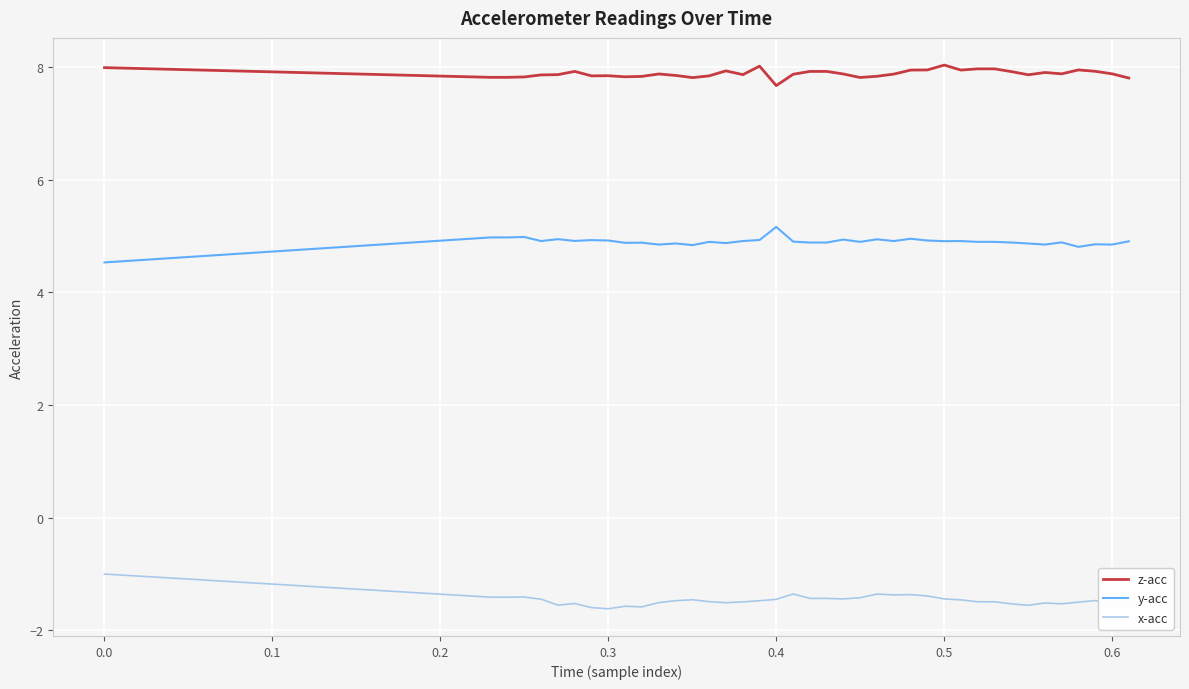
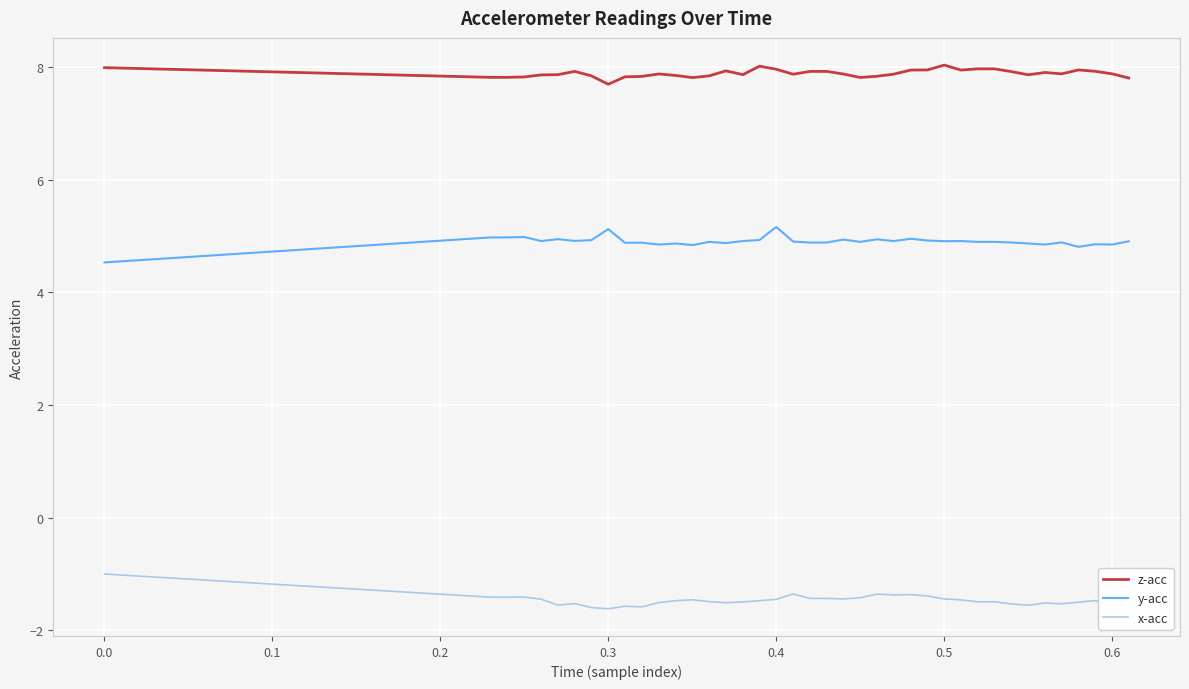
z-acc, 0.3: 7.8 -> 7.7
y-acc, 0.3: 4.9 -> 5.1
z-acc, 0.4: 7.7 -> 8.0
